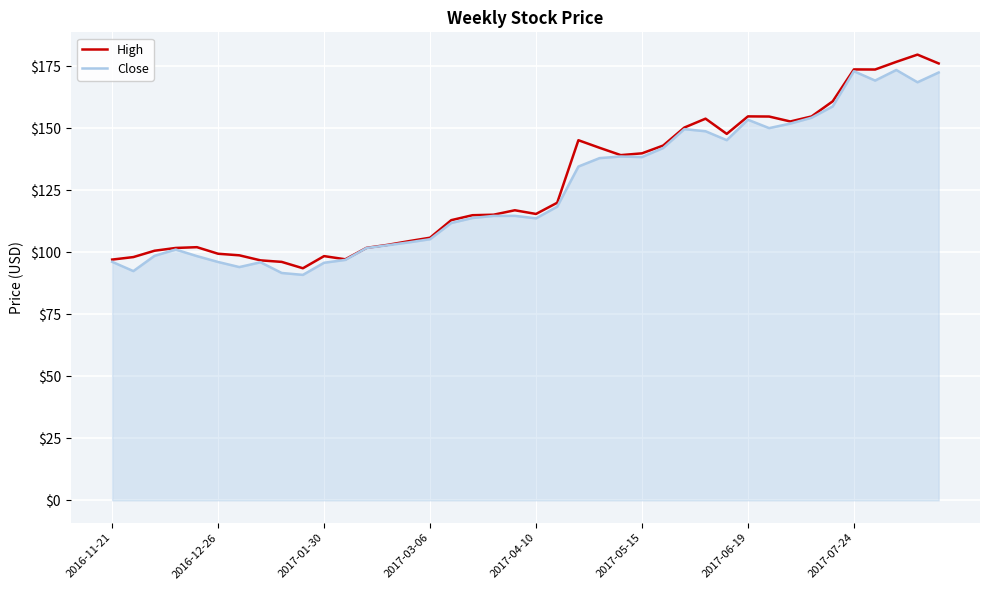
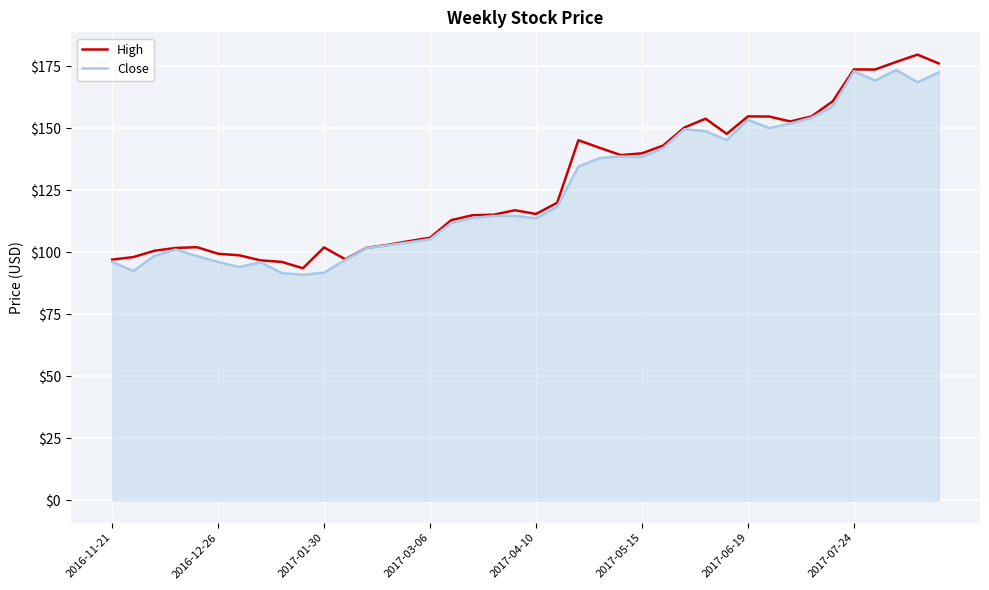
High, 2017-01-30: $99 -> $102
Close, 2017-01-30: $96 -> $92
